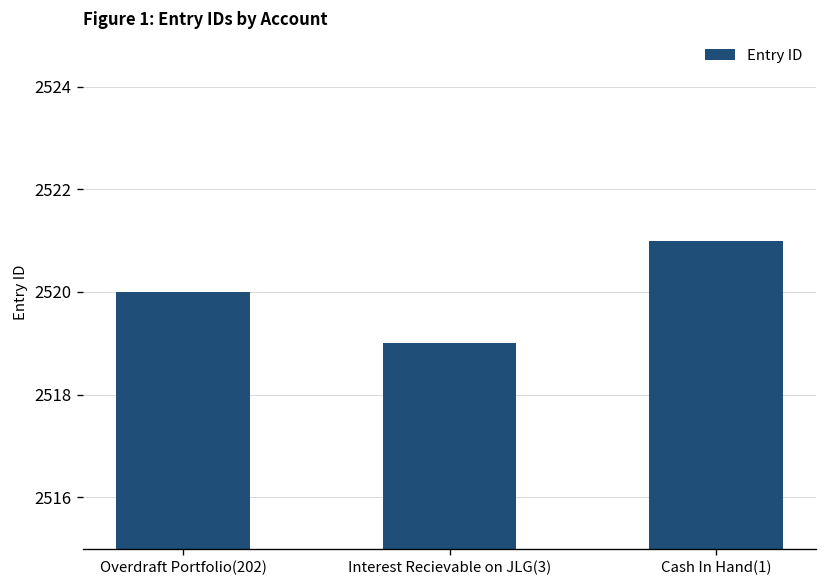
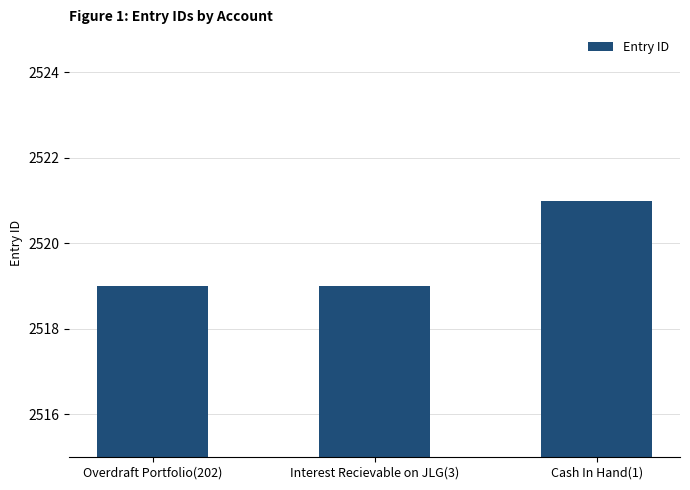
Overdraft Portfolio(202): 2520 -> 2519
